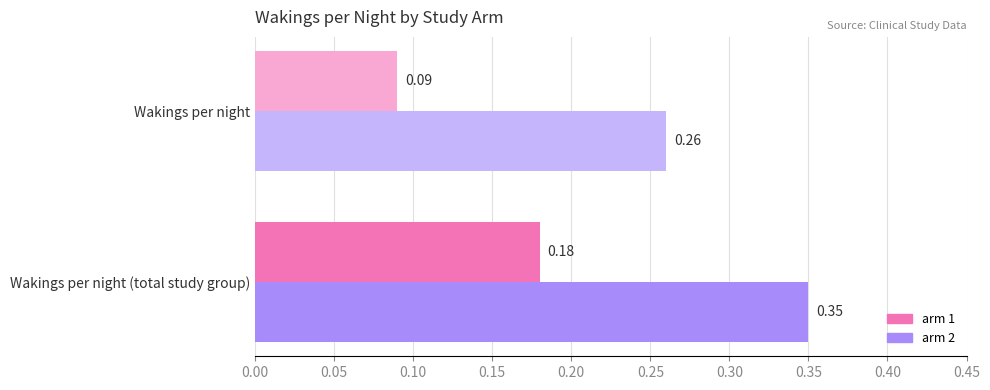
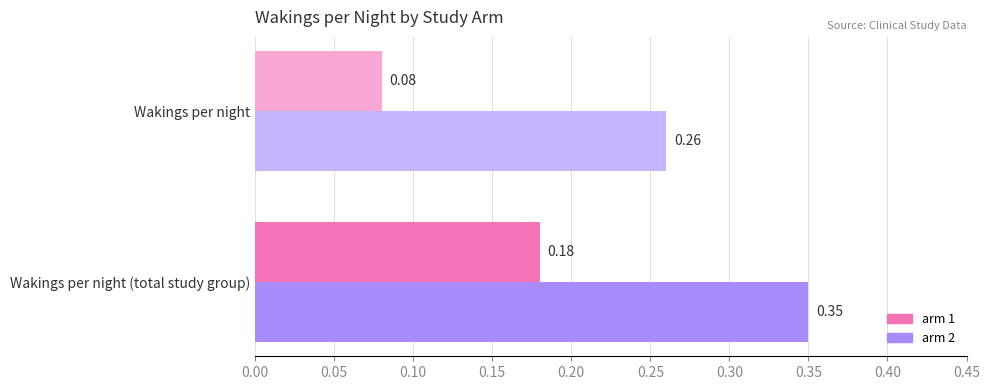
arm 1, Wakings per night: 0.09 -> 0.08
